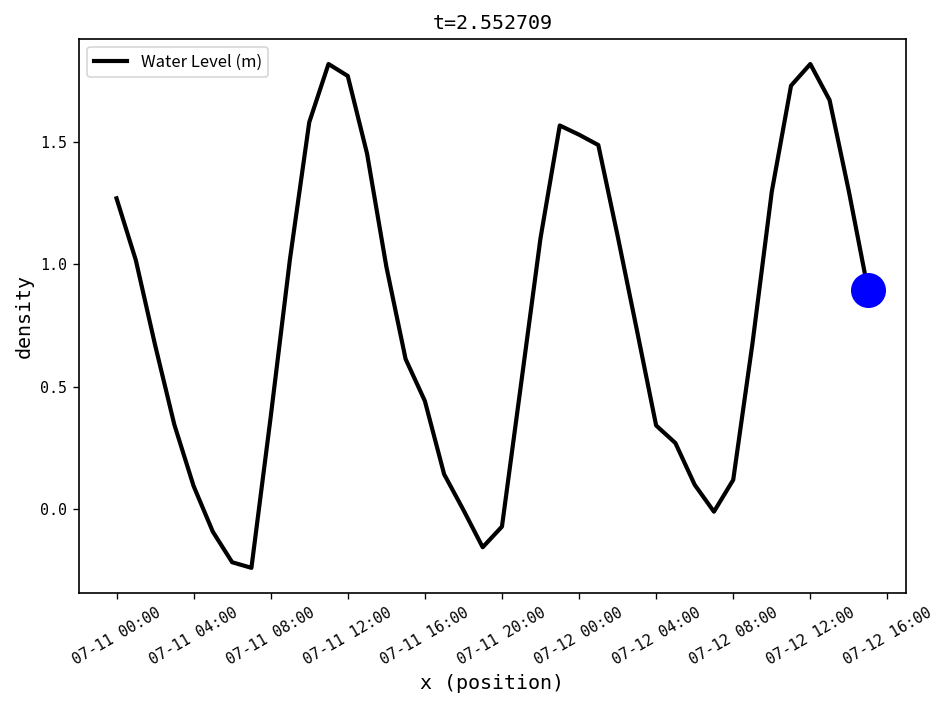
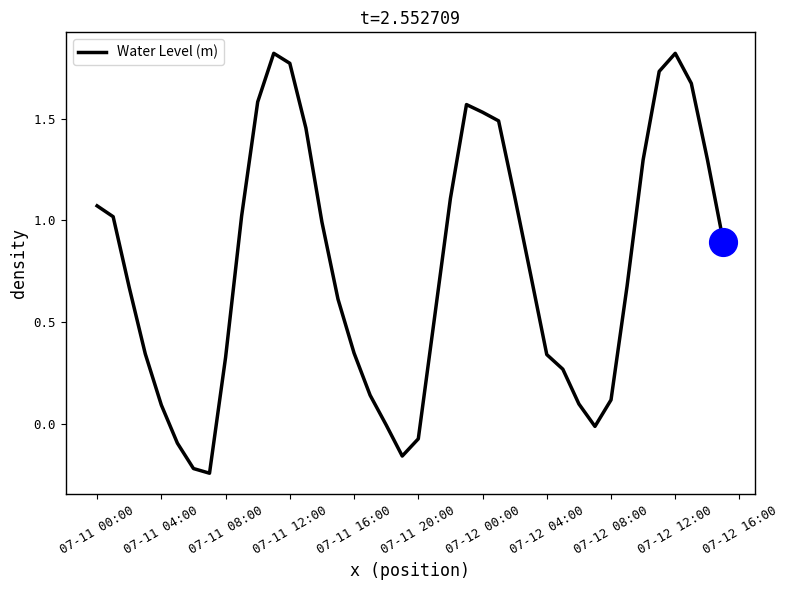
Water Level (m), 07-11 00:00: 1.27 -> 1.07
Water Level (m), 07-11 08:00: 0.38 -> 0.33
Water Level (m), 07-11 16:00: 0.44 -> 0.35
